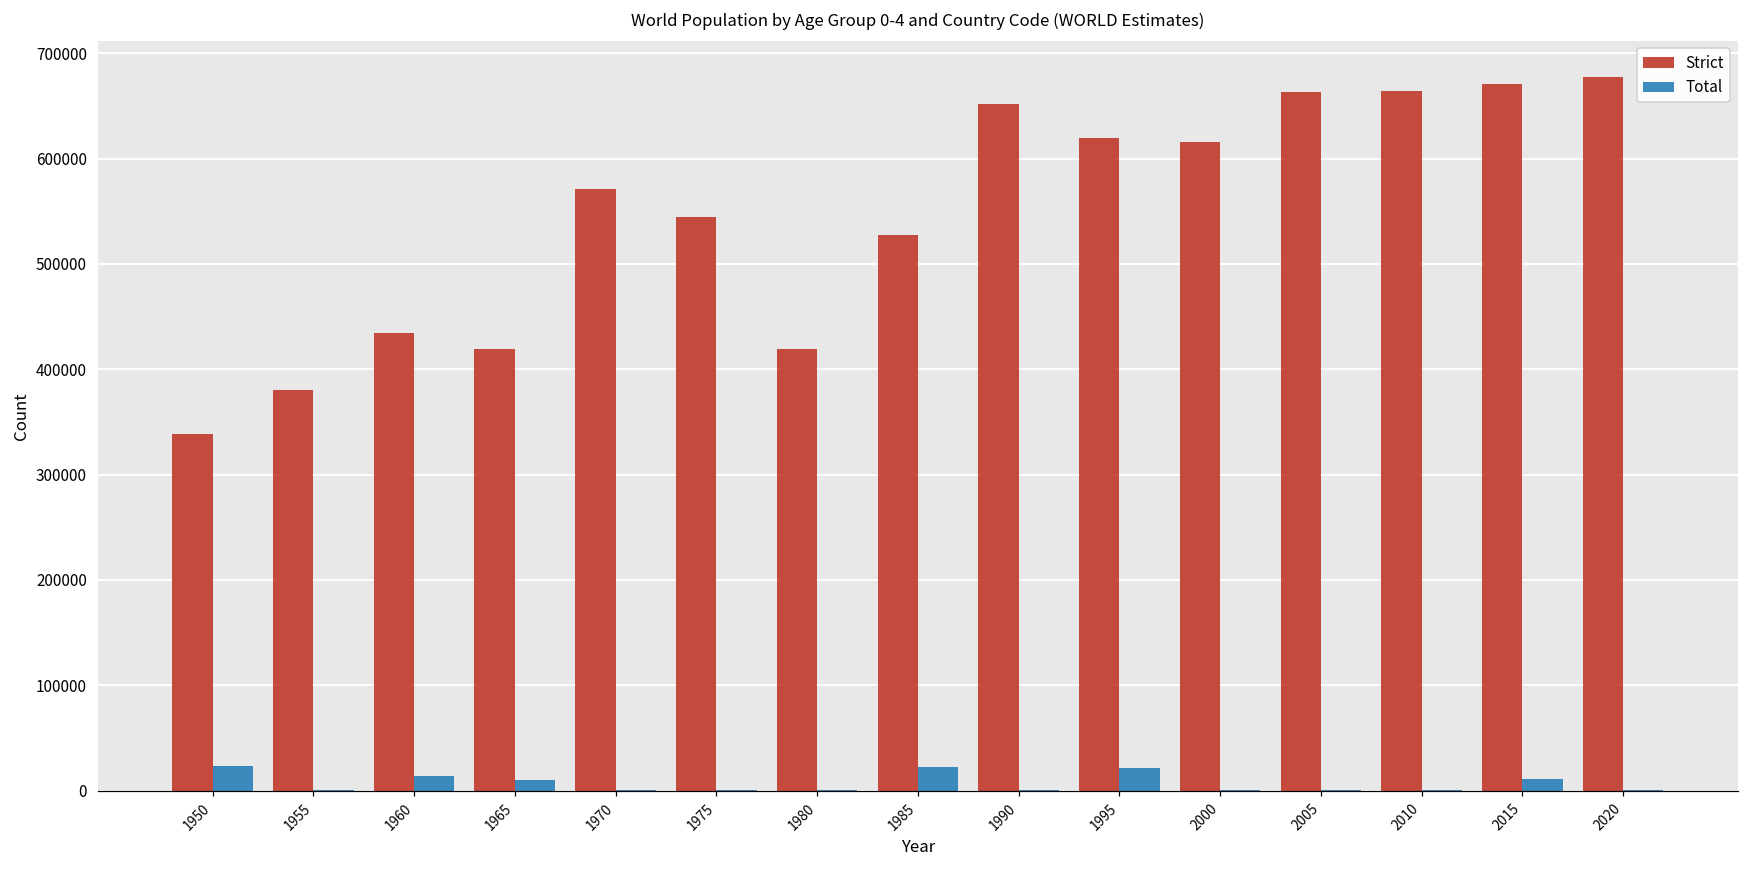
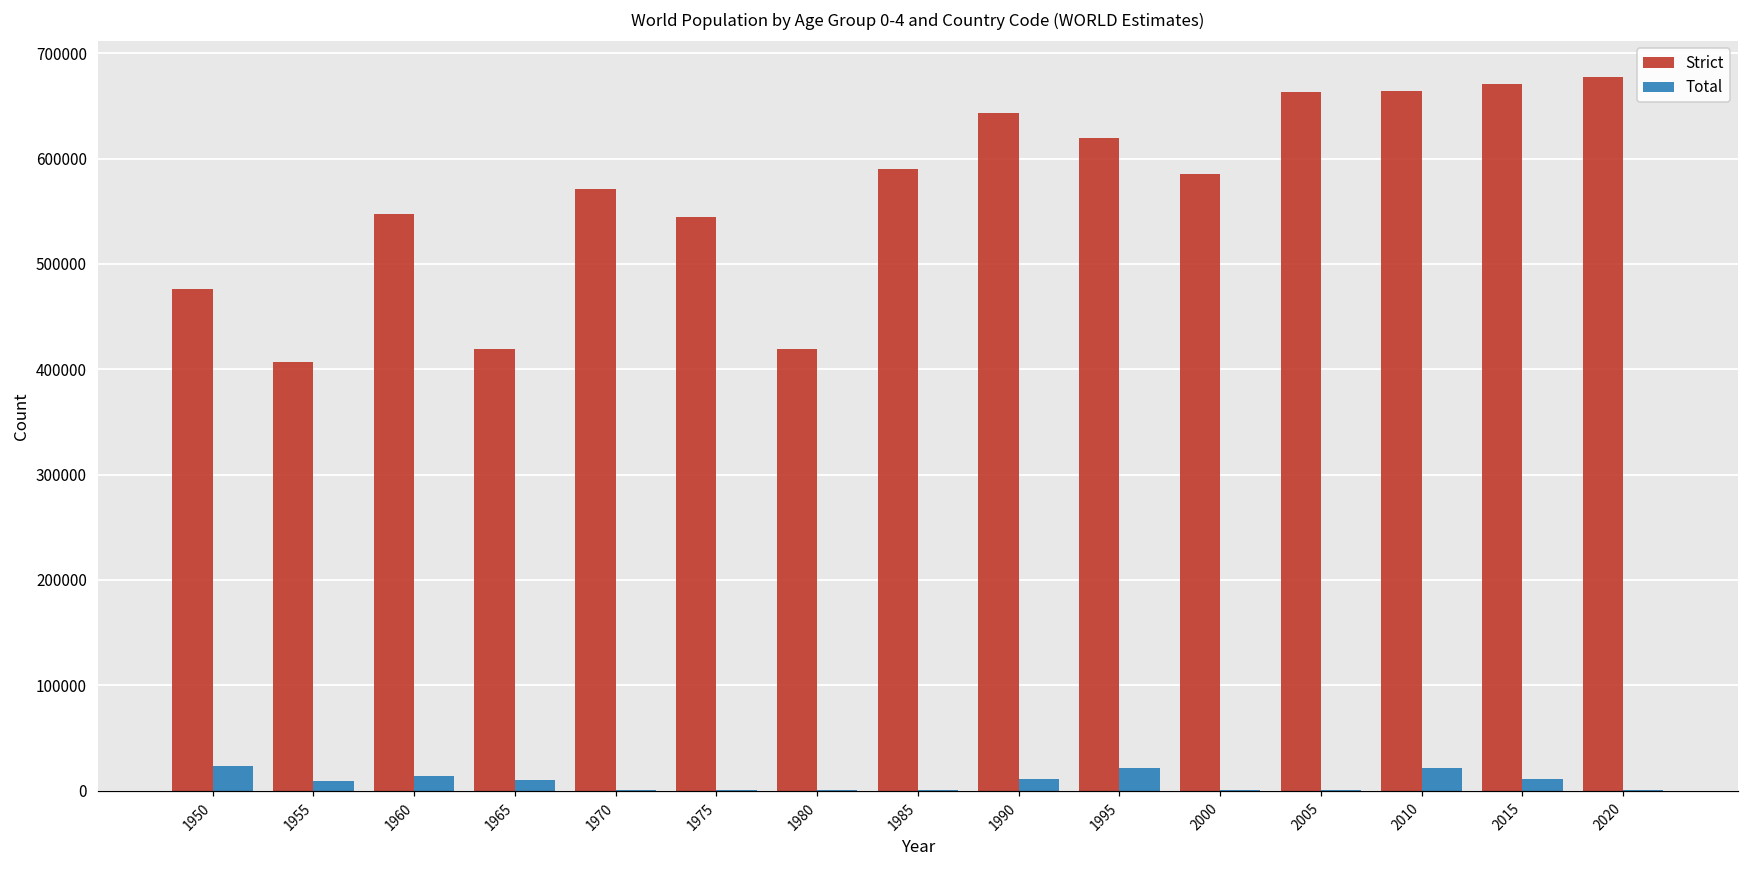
Strict, 1950: 340000 -> 480000
Strict, 1955: 380000 -> 410000
Total, 1955: 0 -> 10000
Strict, 1960: 430000 -> 550000
Strict, 1985: 530000 -> 590000
Total, 1985: 20000 -> 0
Strict, 1990: 650000 -> 640000
Total, 1990: 0 -> 10000
Strict, 2000: 620000 -> 590000
Total, 2010: 0 -> 20000
